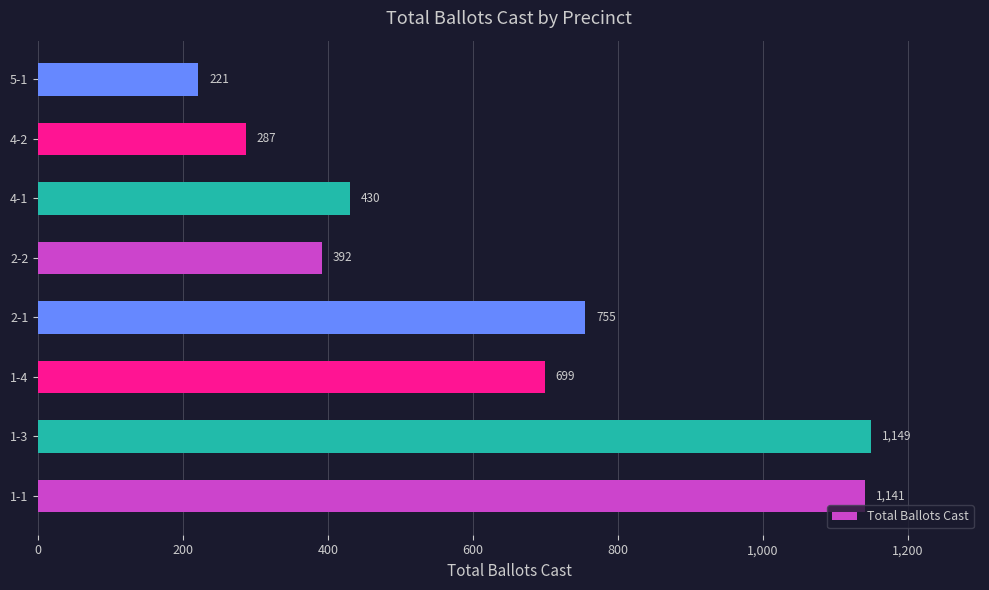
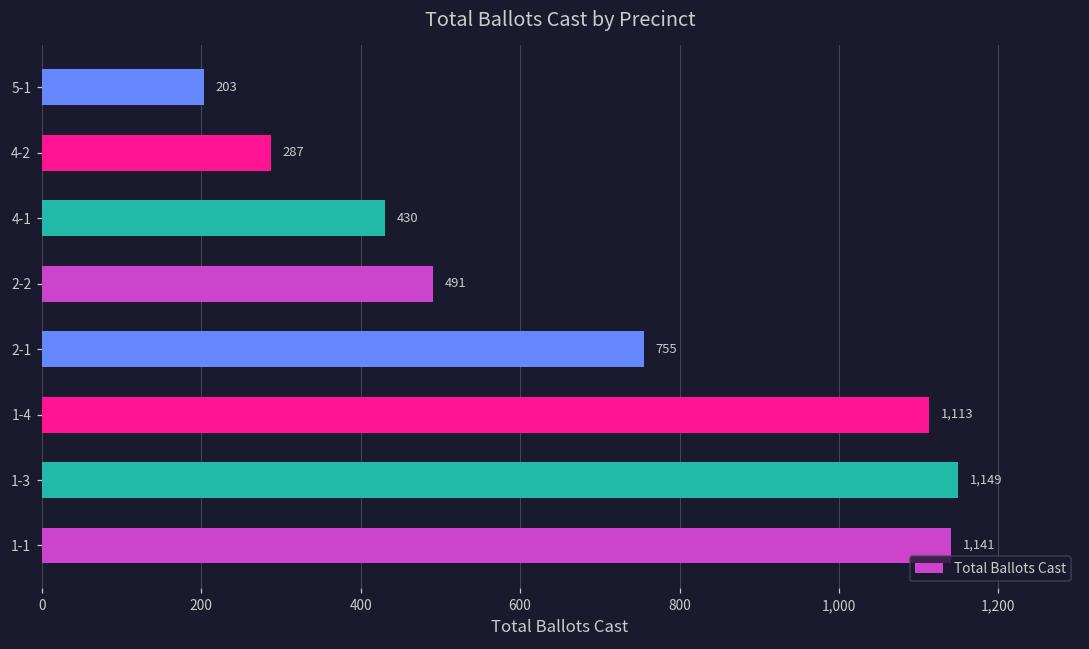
5-1: 221 -> 203
2-2: 392 -> 491
1-4: 699 -> 1,113
